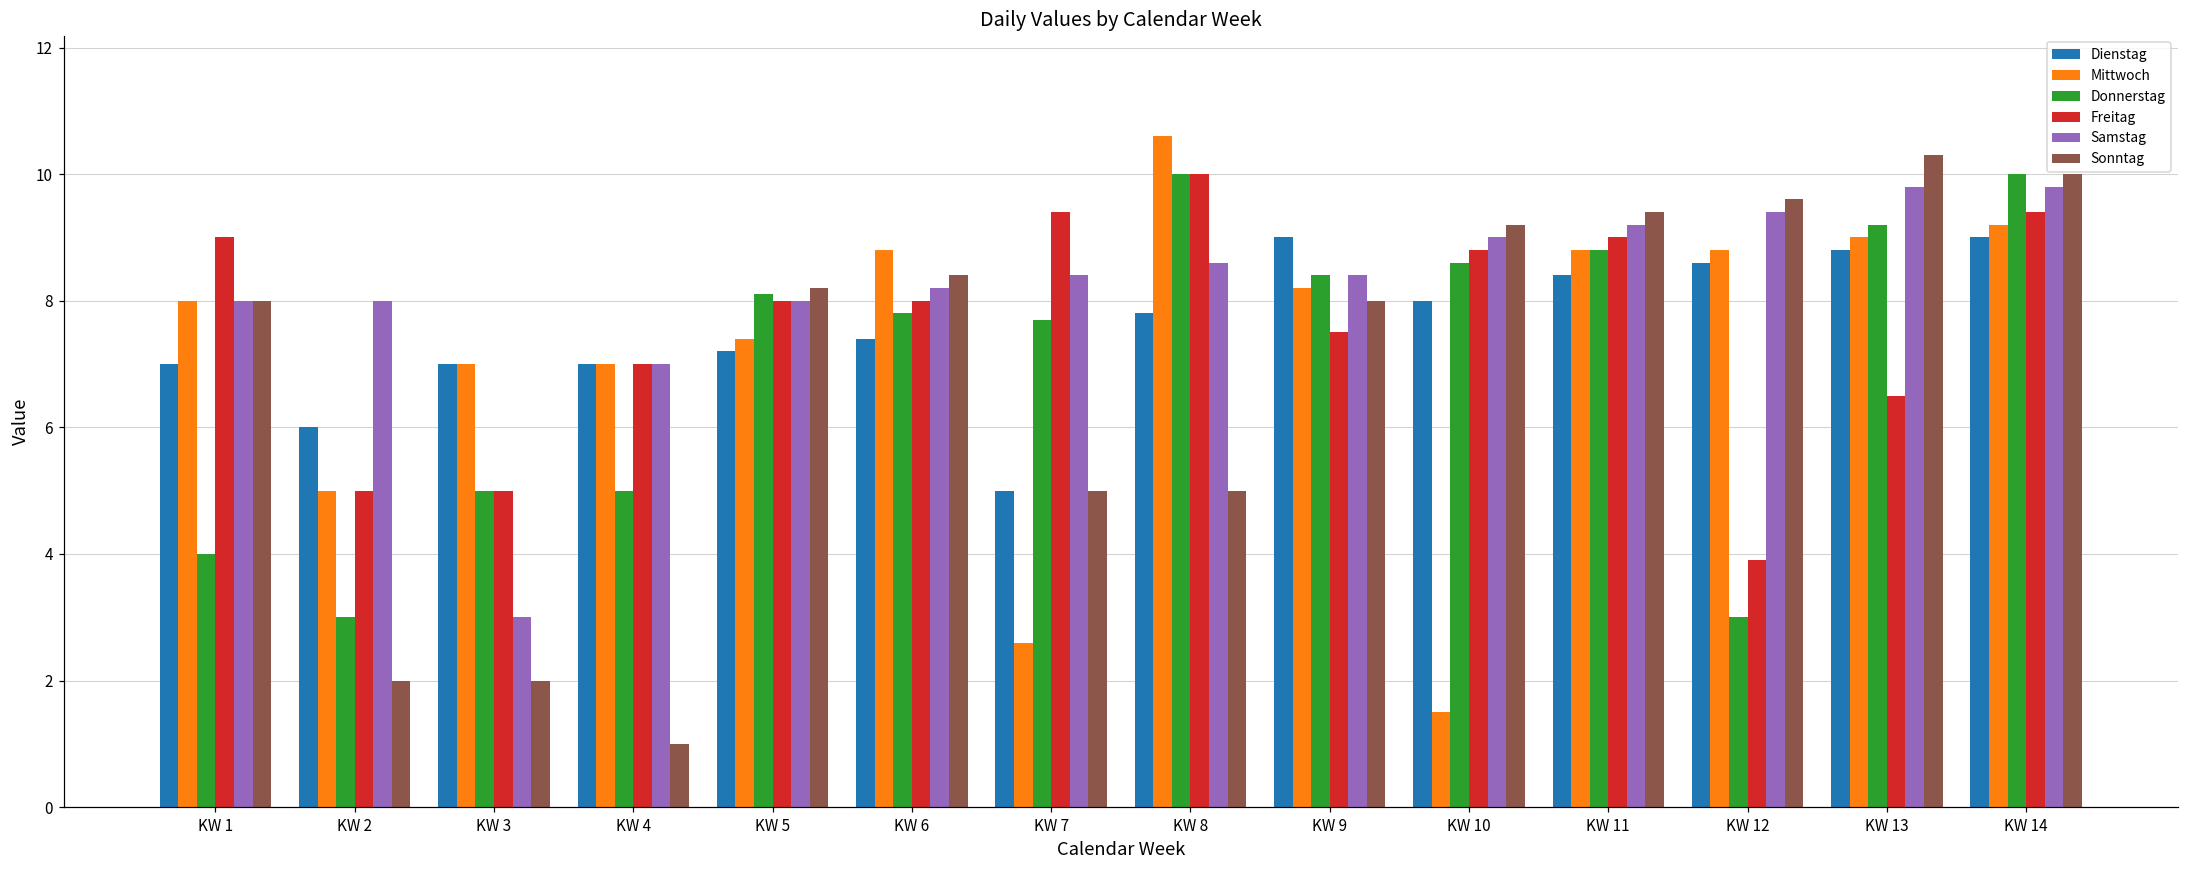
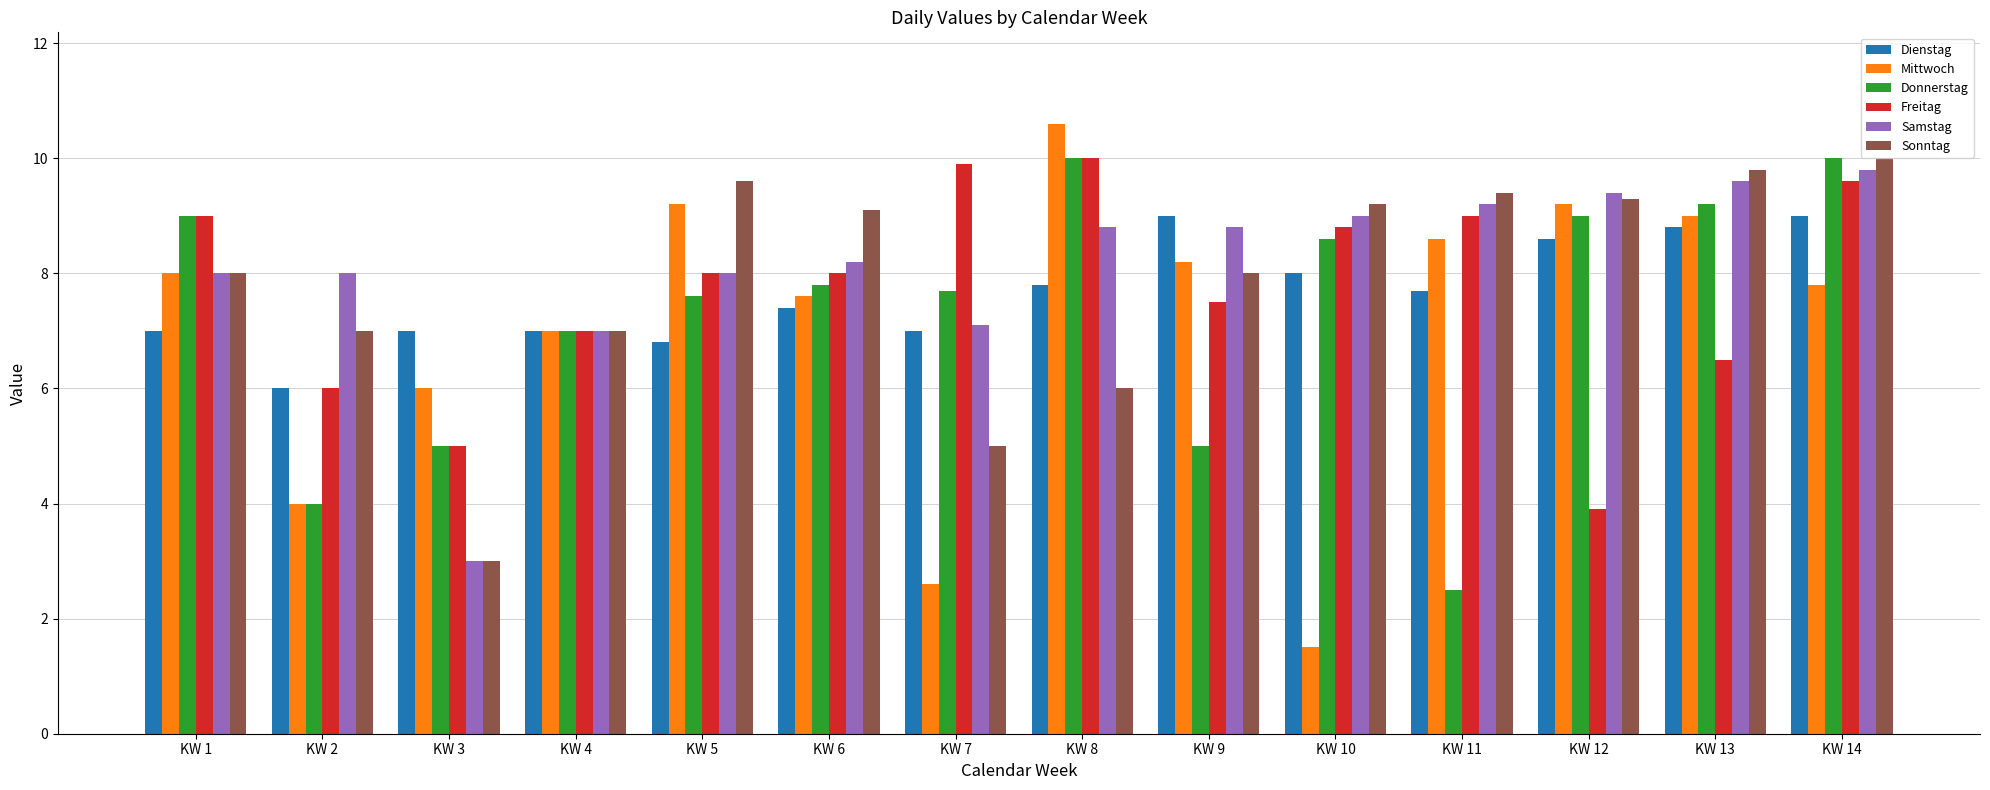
Donnerstag, KW 1: 4 -> 9
Mittwoch, KW 2: 5 -> 4
Donnerstag, KW 2: 3 -> 4
Freitag, KW 2: 5 -> 6
Sonntag, KW 2: 2 -> 7
Mittwoch, KW 3: 7 -> 6
Sonntag, KW 3: 2 -> 3
Donnerstag, KW 4: 5 -> 7
Sonntag, KW 4: 1 -> 7
Dienstag, KW 5: 7.2 -> 6.8
Mittwoch, KW 5: 7.4 -> 9.2
Donnerstag, KW 5: 8.1 -> 7.6
Sonntag, KW 5: 8.2 -> 9.6
Mittwoch, KW 6: 8.8 -> 7.6
Sonntag, KW 6: 8.4 -> 9.1
Dienstag, KW 7: 5 -> 7
Freitag, KW 7: 9.4 -> 9.9
Samstag, KW 7: 8.4 -> 7.1
Samstag, KW 8: 8.6 -> 8.8
Sonntag, KW 8: 5 -> 6
Donnerstag, KW 9: 8.4 -> 5.0
Samstag, KW 9: 8.4 -> 8.8
Dienstag, KW 11: 8.4 -> 7.7
Mittwoch, KW 11: 8.8 -> 8.6
Donnerstag, KW 11: 8.8 -> 2.5
Mittwoch, KW 12: 8.8 -> 9.2
Donnerstag, KW 12: 3 -> 9
Sonntag, KW 12: 9.6 -> 9.3
Samstag, KW 13: 9.8 -> 9.6
Sonntag, KW 13: 10.3 -> 9.8
Mittwoch, KW 14: 9.2 -> 7.8
Freitag, KW 14: 9.4 -> 9.6
